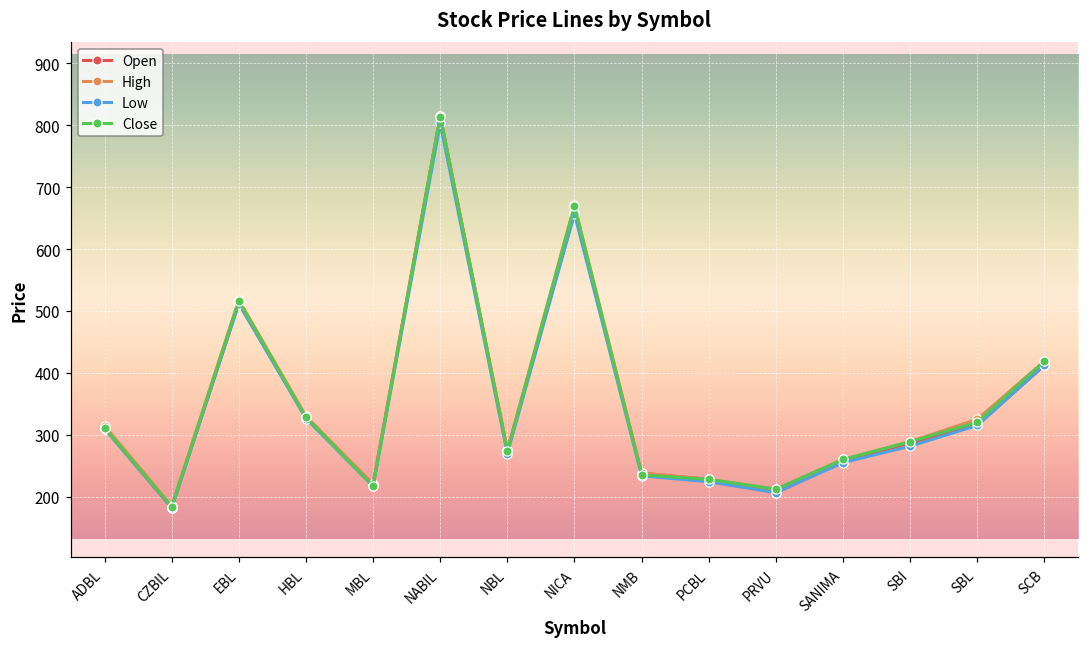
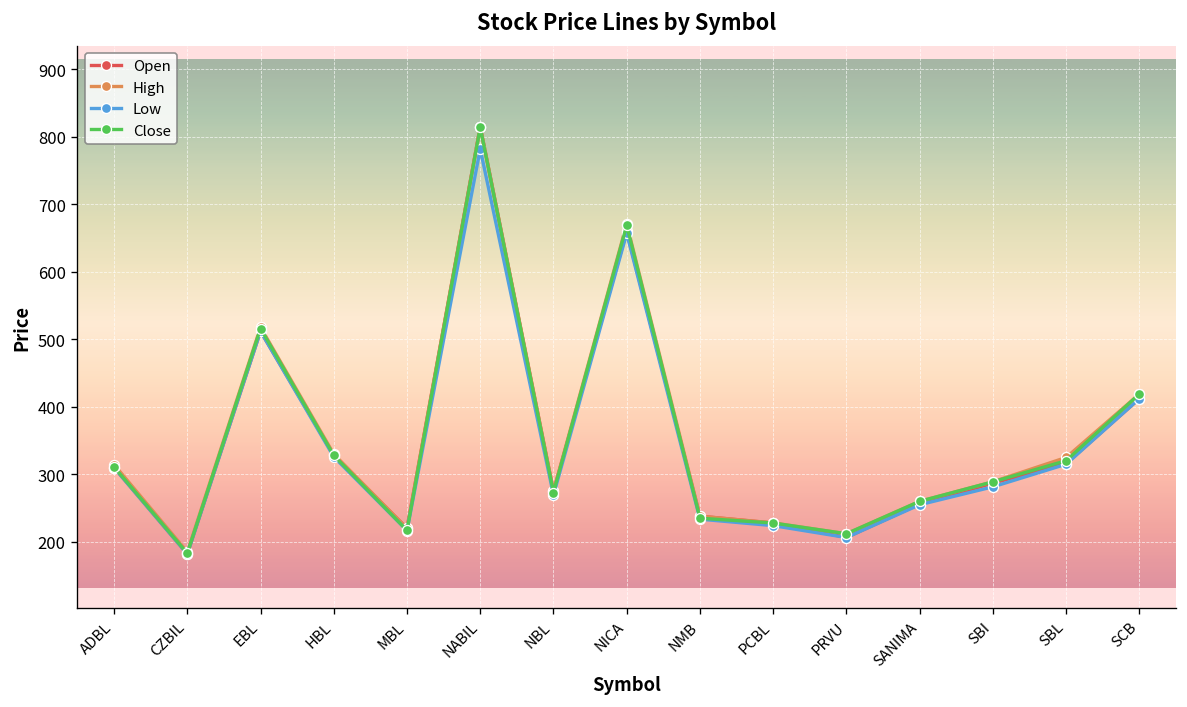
Low, NABIL: 800 -> 780
